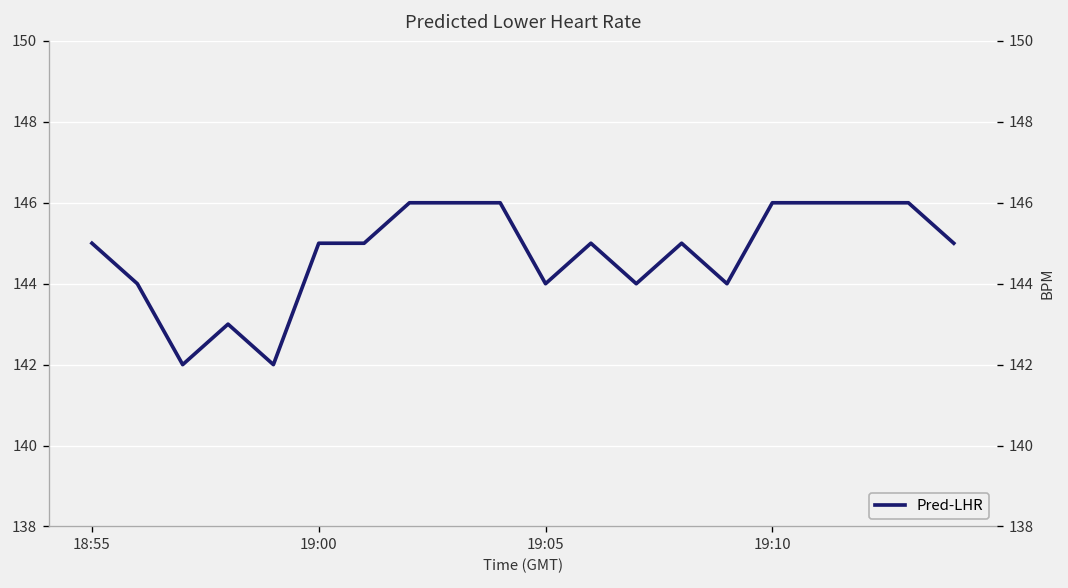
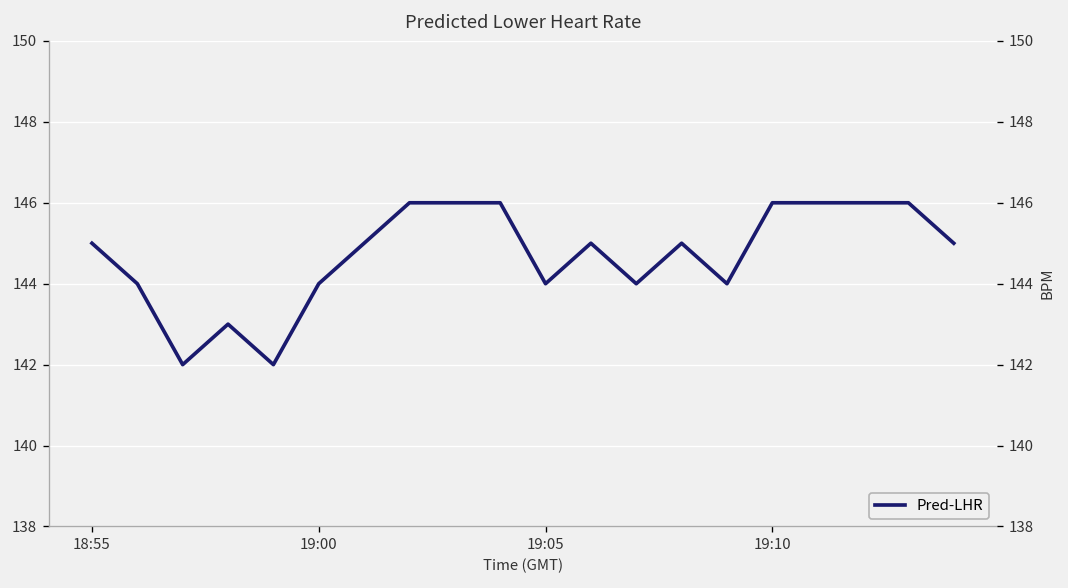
19:00: 145 -> 144
